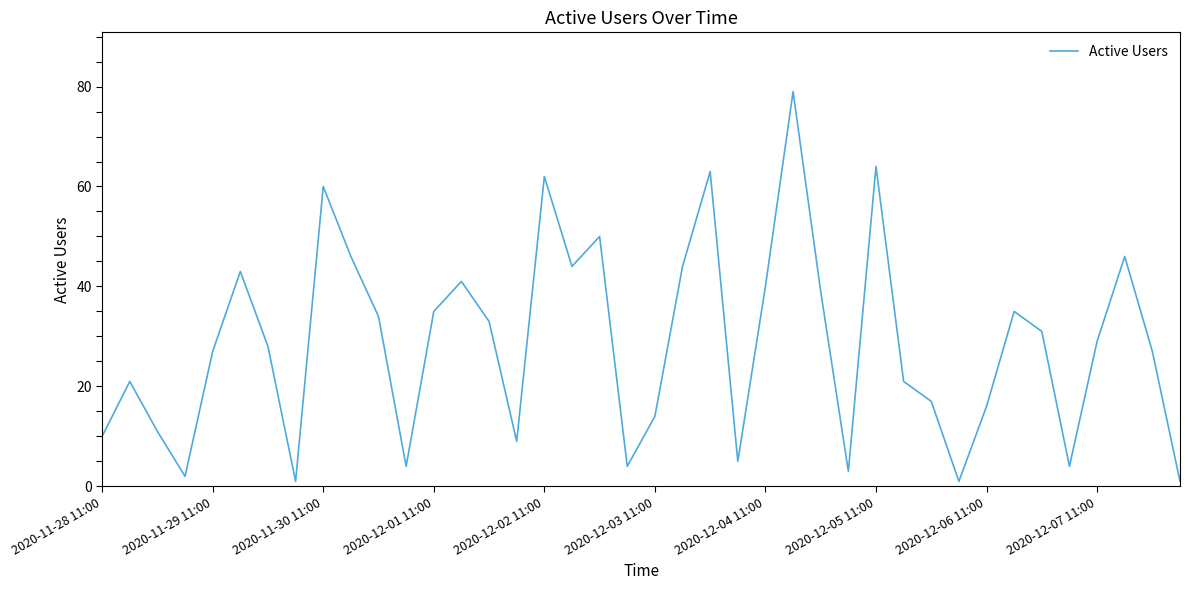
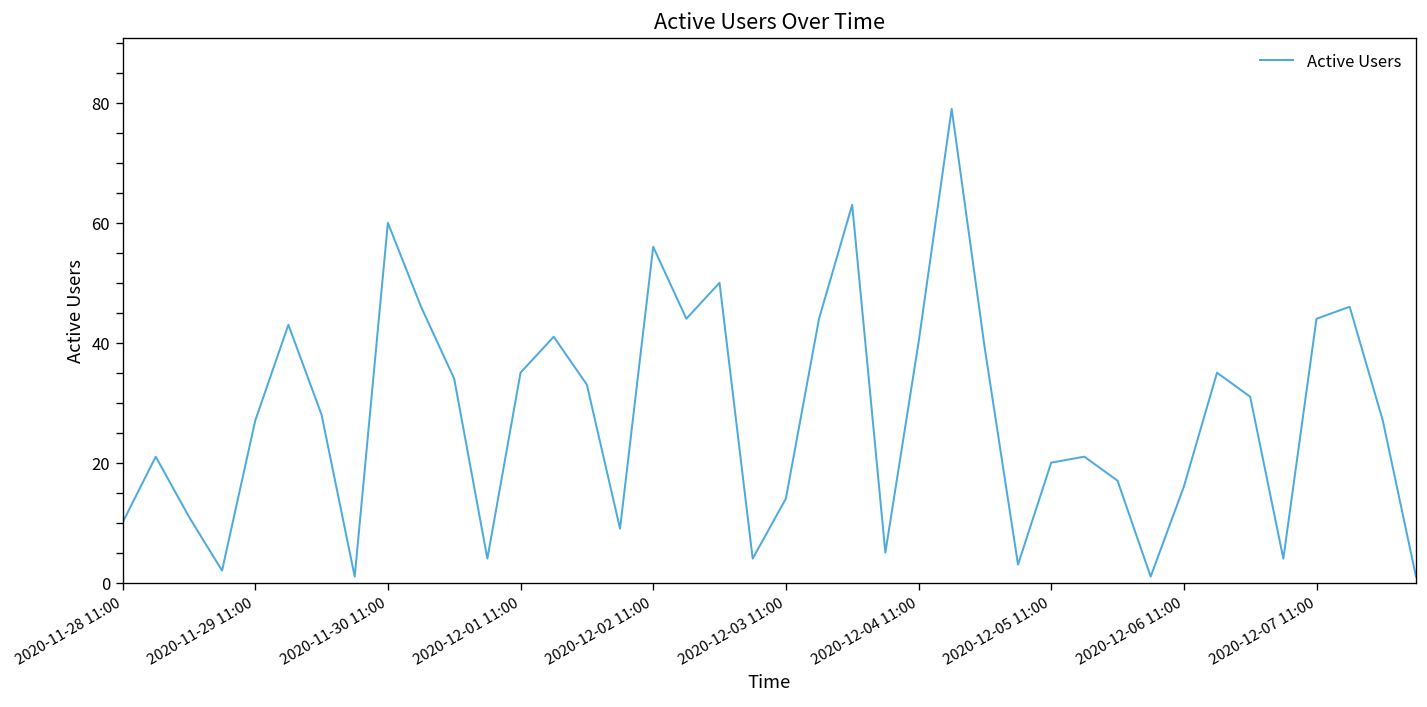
2020-12-02 11:00: 62 -> 56
2020-12-05 11:00: 64 -> 20
2020-12-07 11:00: 29 -> 44
